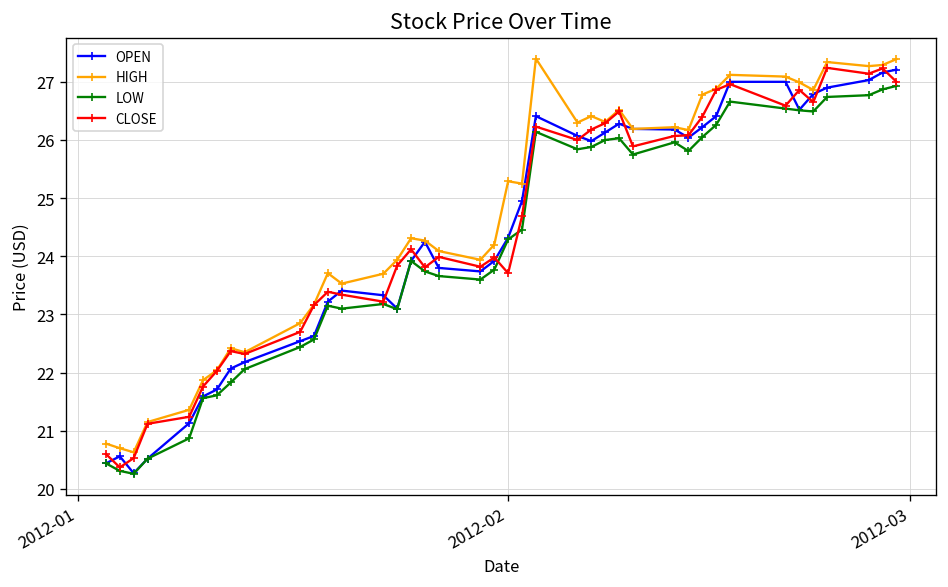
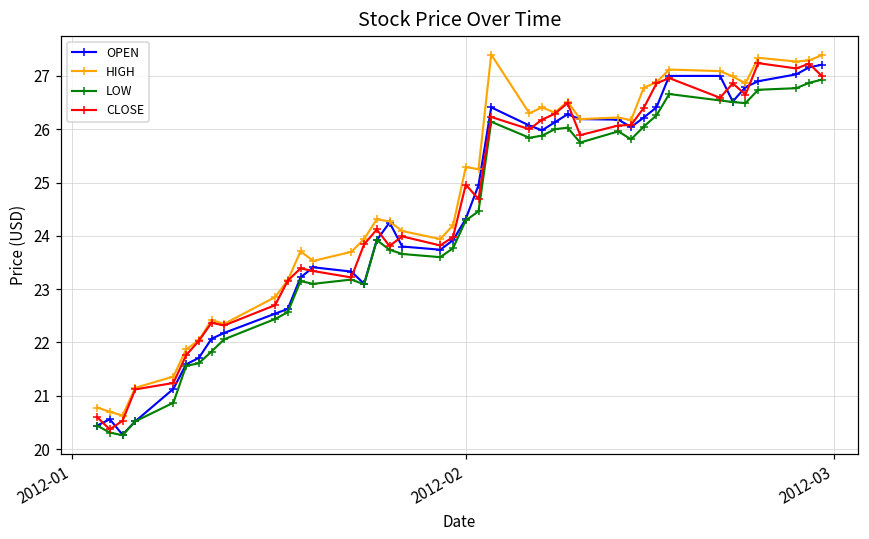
CLOSE, 2012-02: 23.7 -> 25.0
